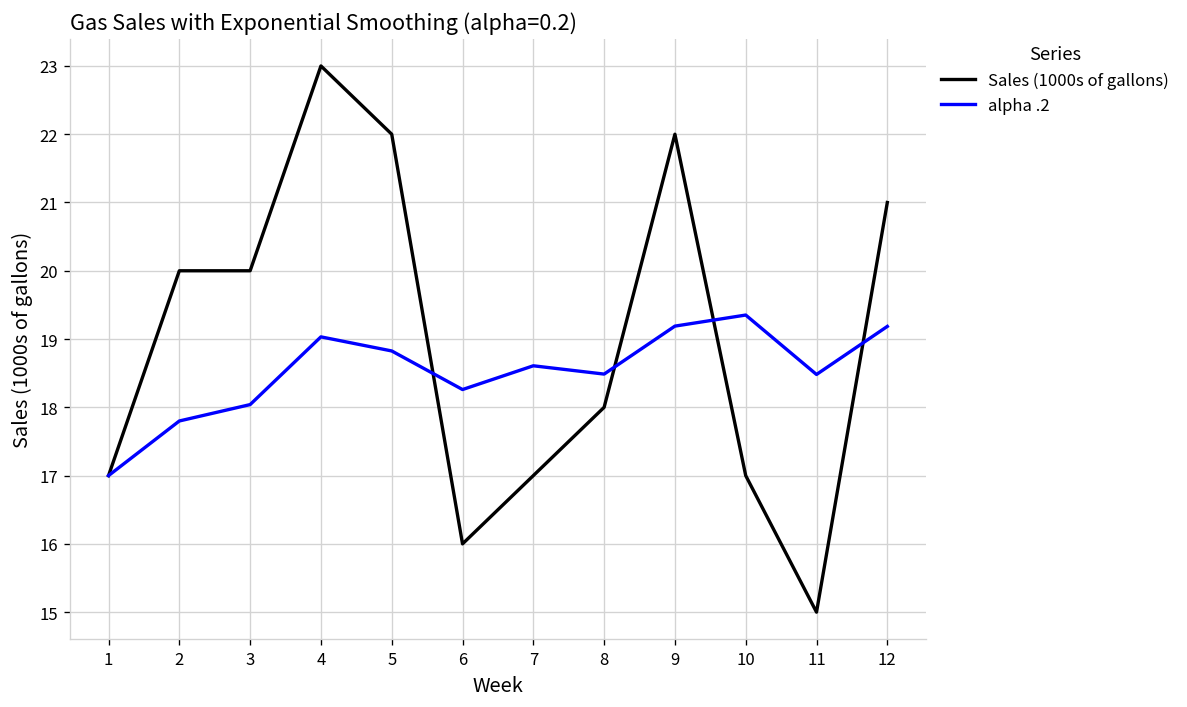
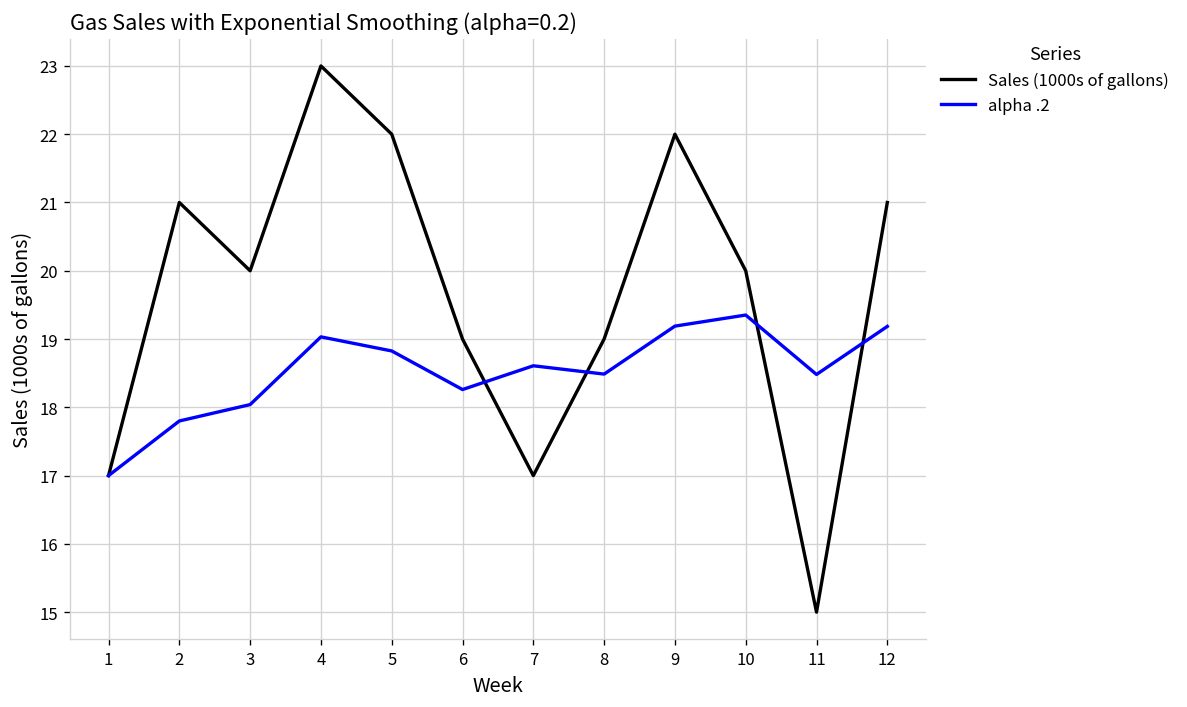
Sales (1000s of gallons), 2: 20 -> 21
Sales (1000s of gallons), 6: 16 -> 19
Sales (1000s of gallons), 8: 18 -> 19
Sales (1000s of gallons), 10: 17 -> 20
